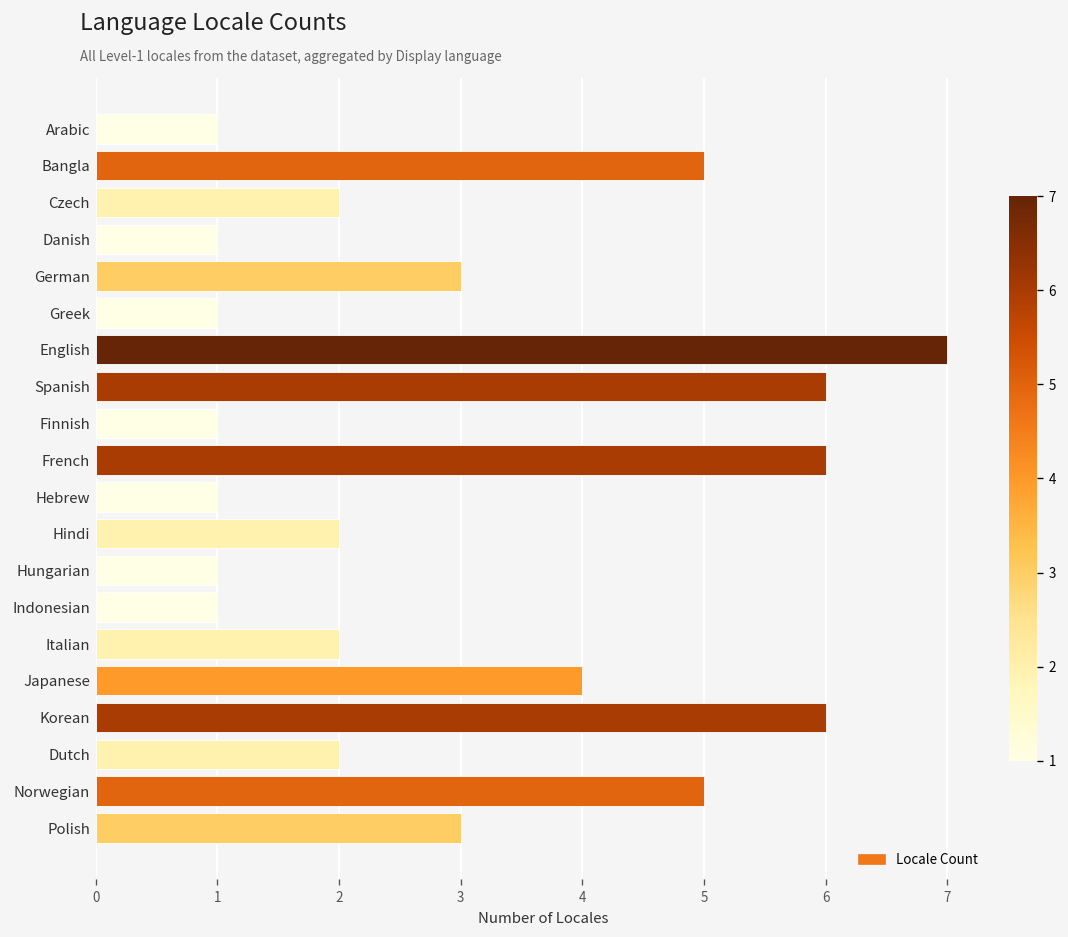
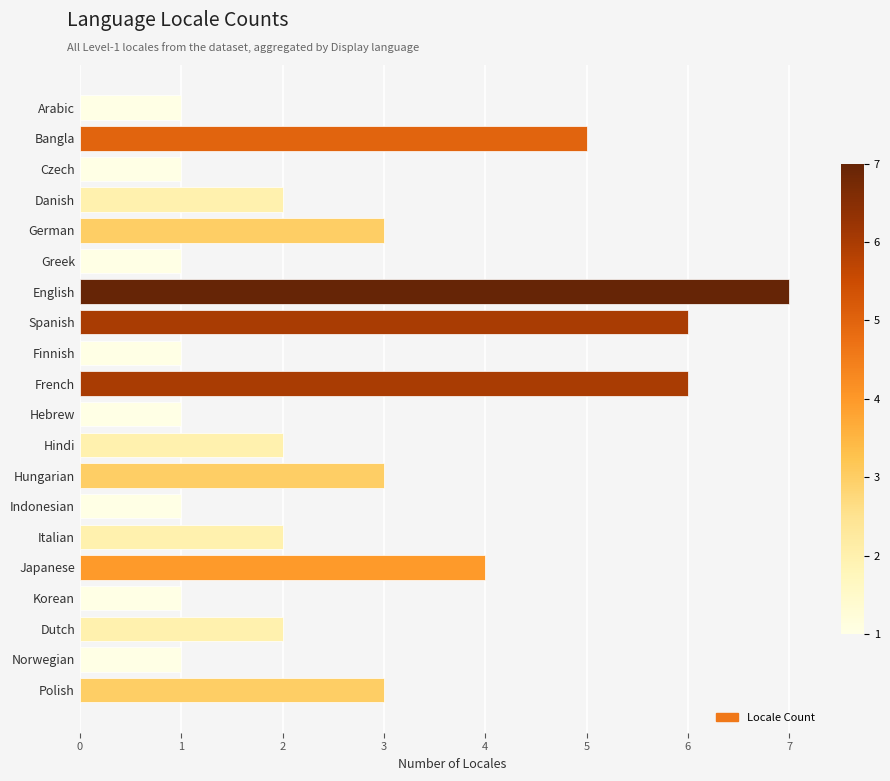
Czech: 2 -> 1
Danish: 1 -> 2
Hungarian: 1 -> 3
Korean: 6 -> 1
Norwegian: 5 -> 1
